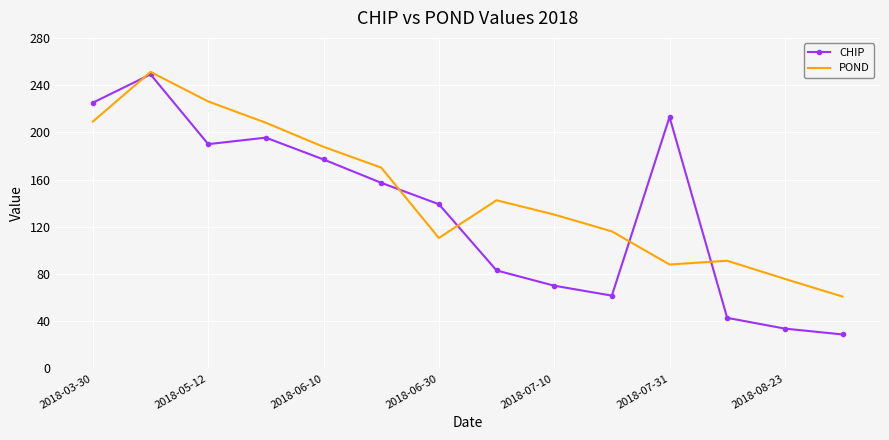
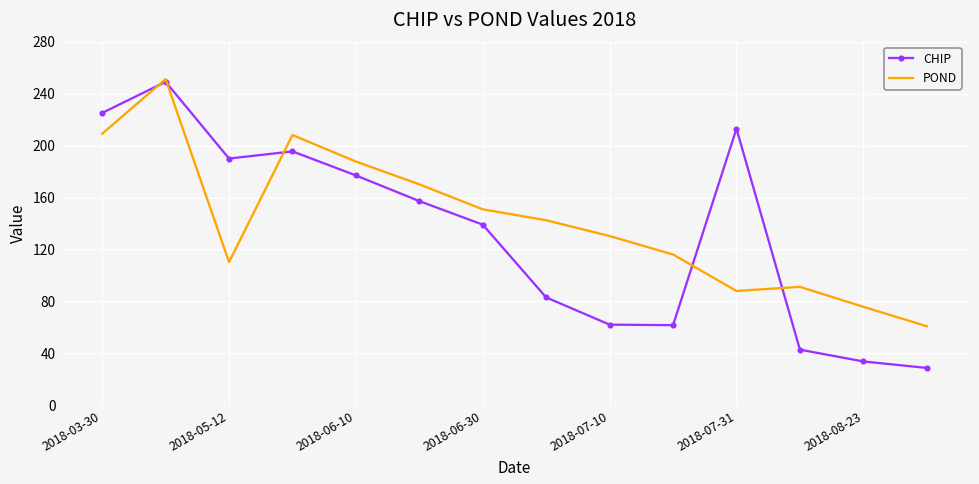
POND, 2018-05-12: 226 -> 110
POND, 2018-06-30: 111 -> 151
CHIP, 2018-07-10: 70 -> 62
